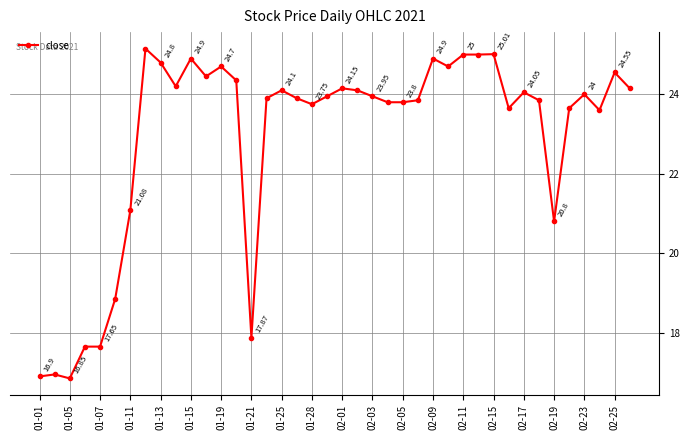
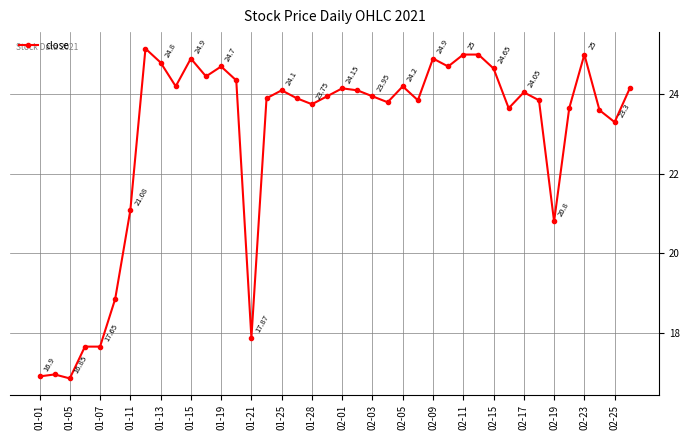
02-05: 23.8 -> 24.2
02-15: 25.01 -> 24.65
02-23: 24 -> 25
02-25: 24.55 -> 23.3
